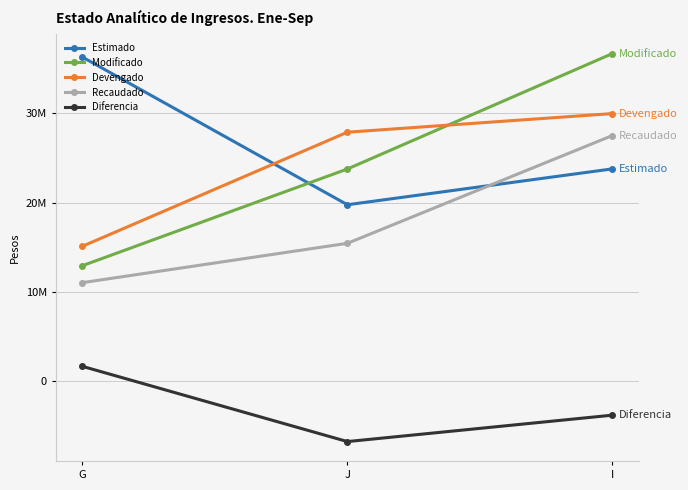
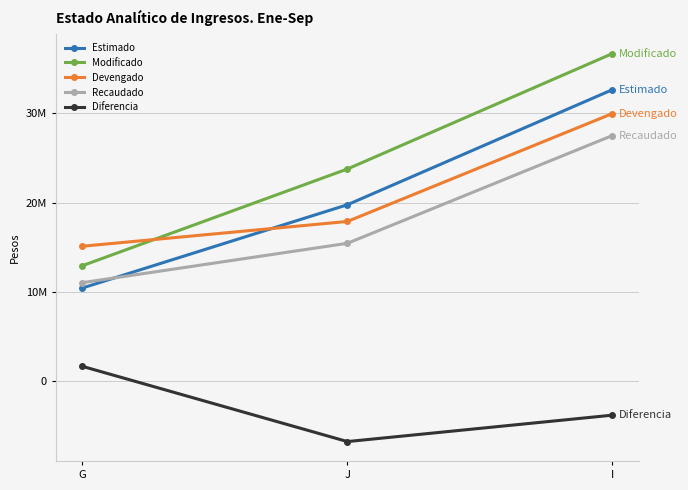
Estimado, G: 36000000 -> 10000000
Devengado, J: 28000000 -> 18000000
Estimado, I: 24000000 -> 33000000
